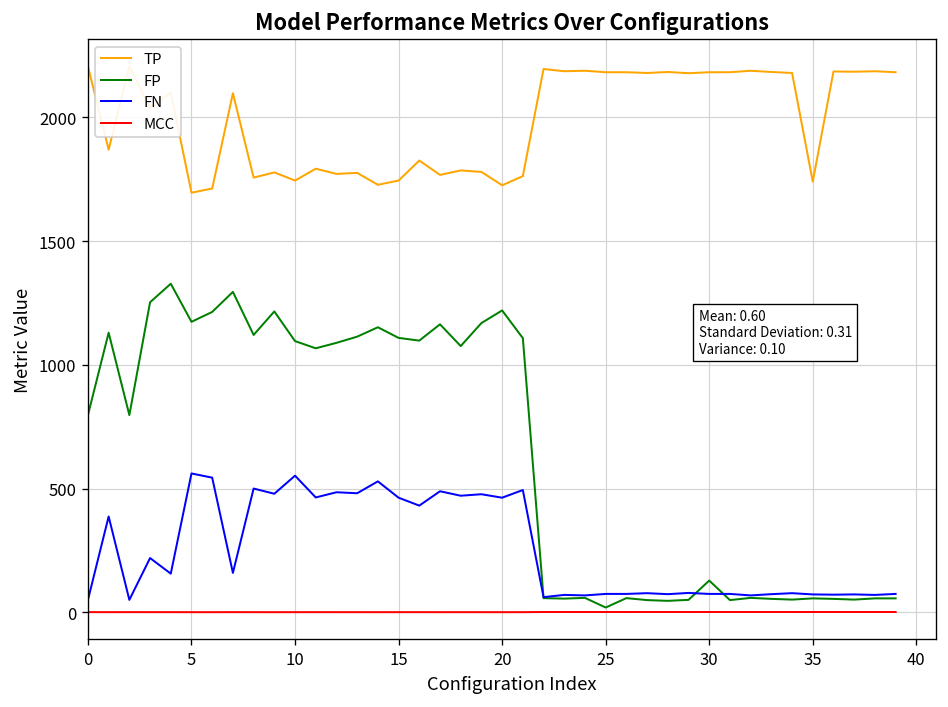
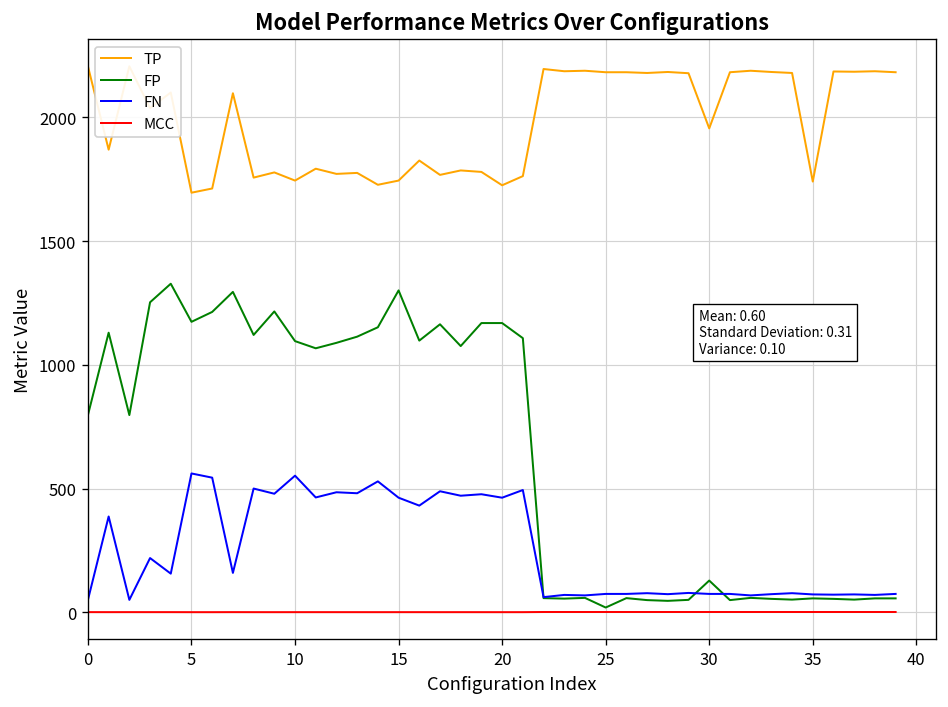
FP, 15: 1110 -> 1300
FP, 20: 1220 -> 1170
TP, 30: 2180 -> 1960
